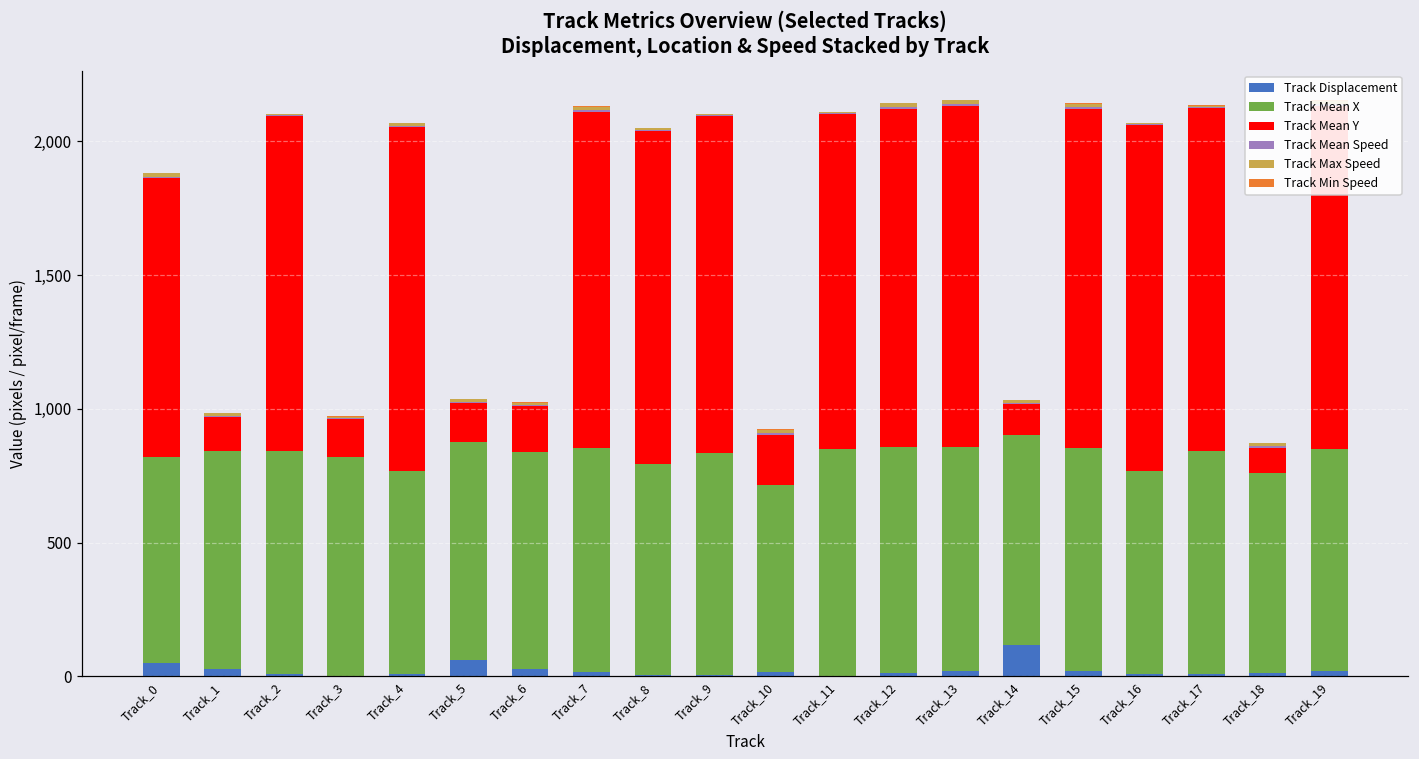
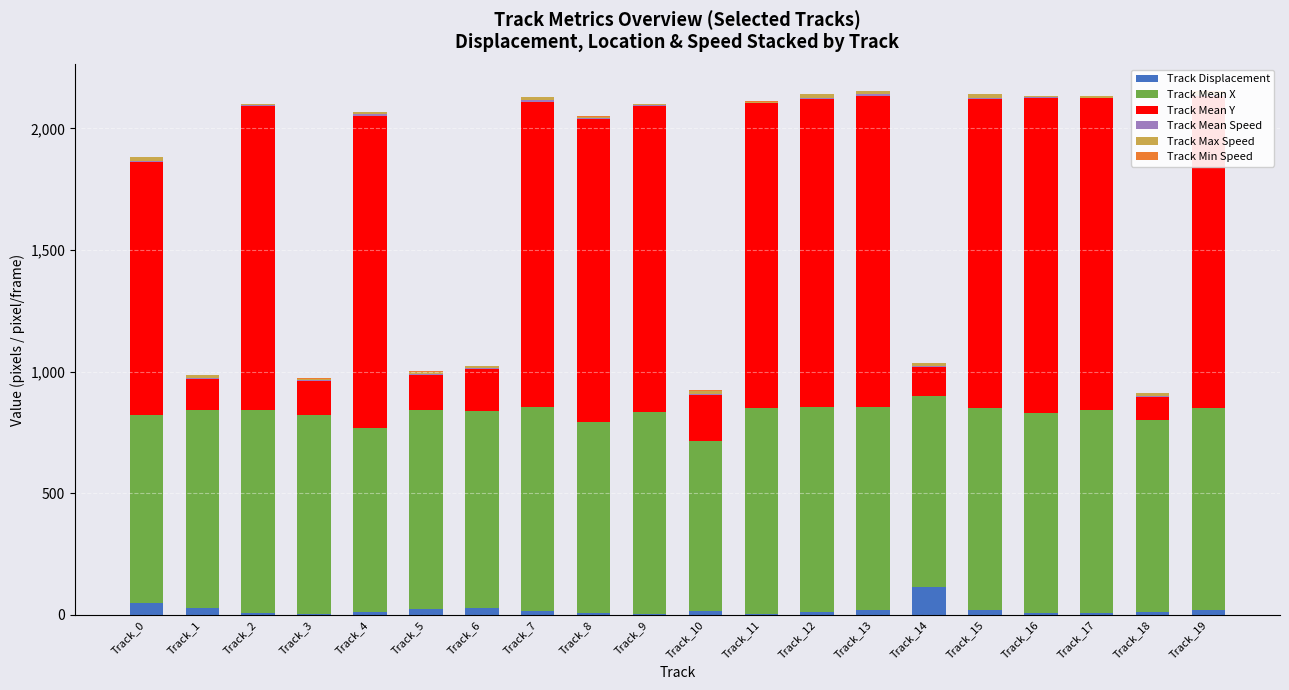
Track Displacement, Track_5: 60 -> 30
Track Mean X, Track_16: 760 -> 820
Track Mean X, Track_18: 750 -> 790
